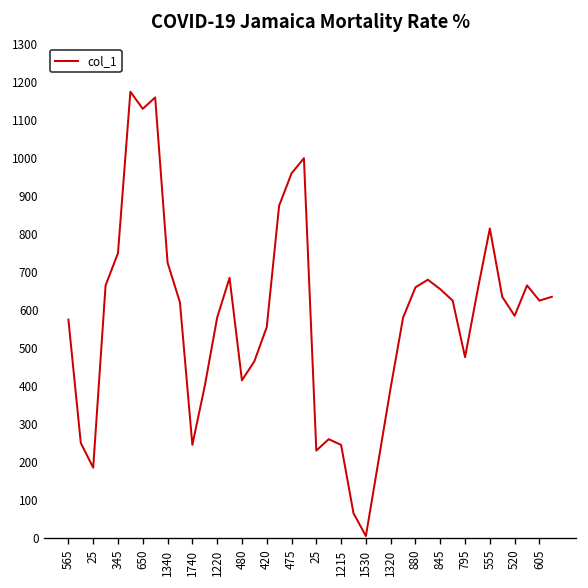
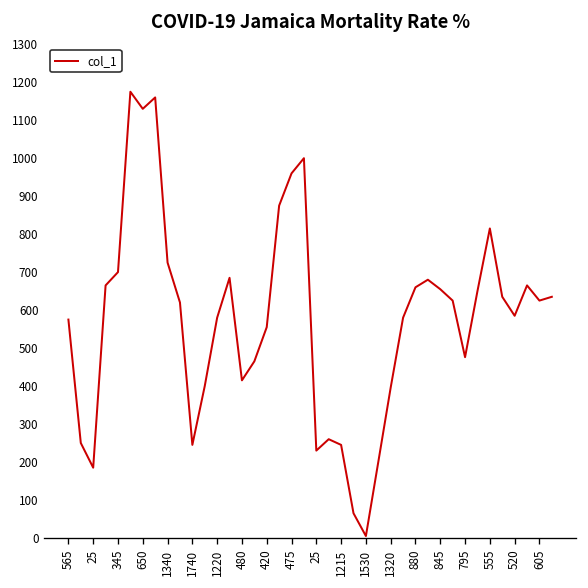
345: 750 -> 700
